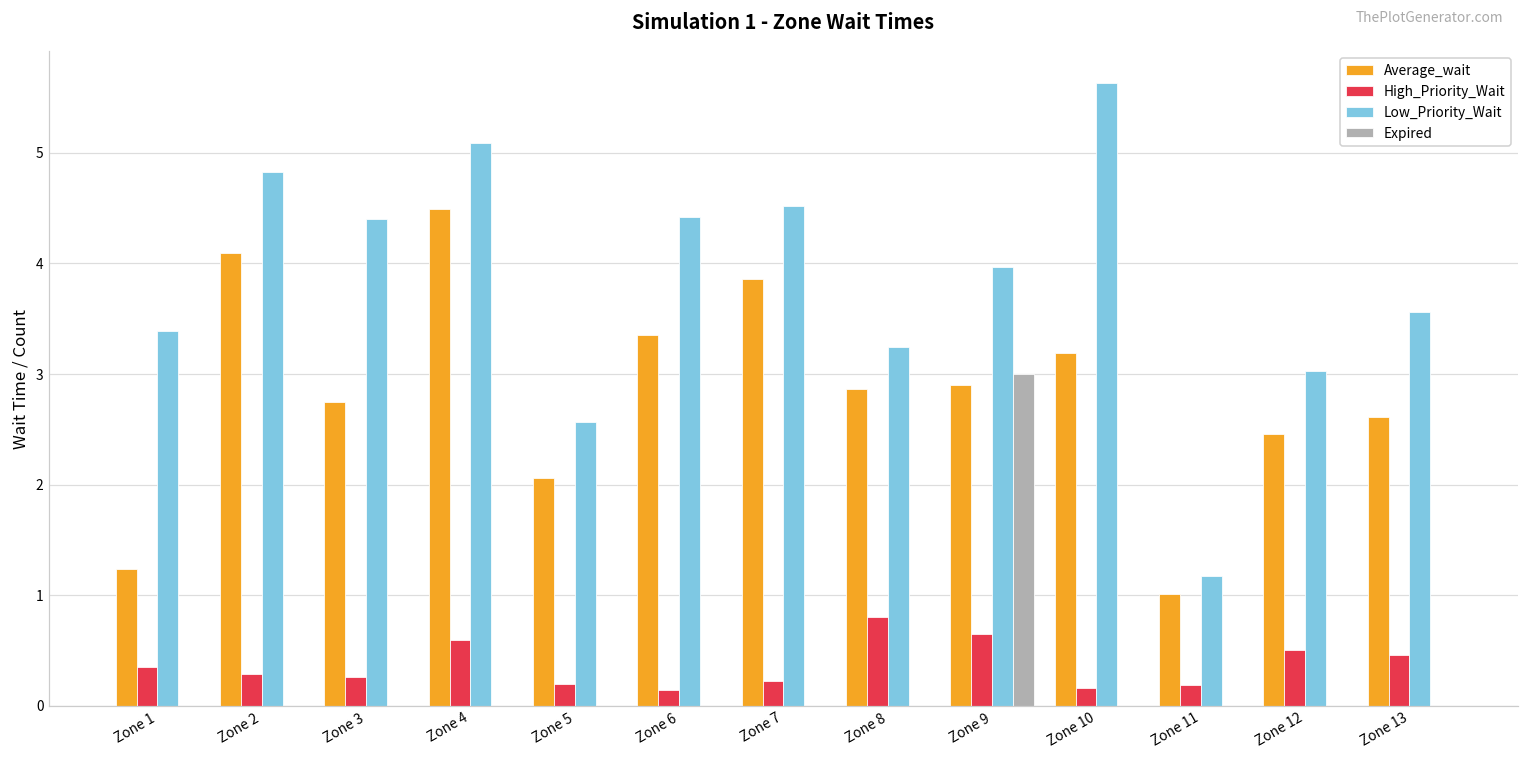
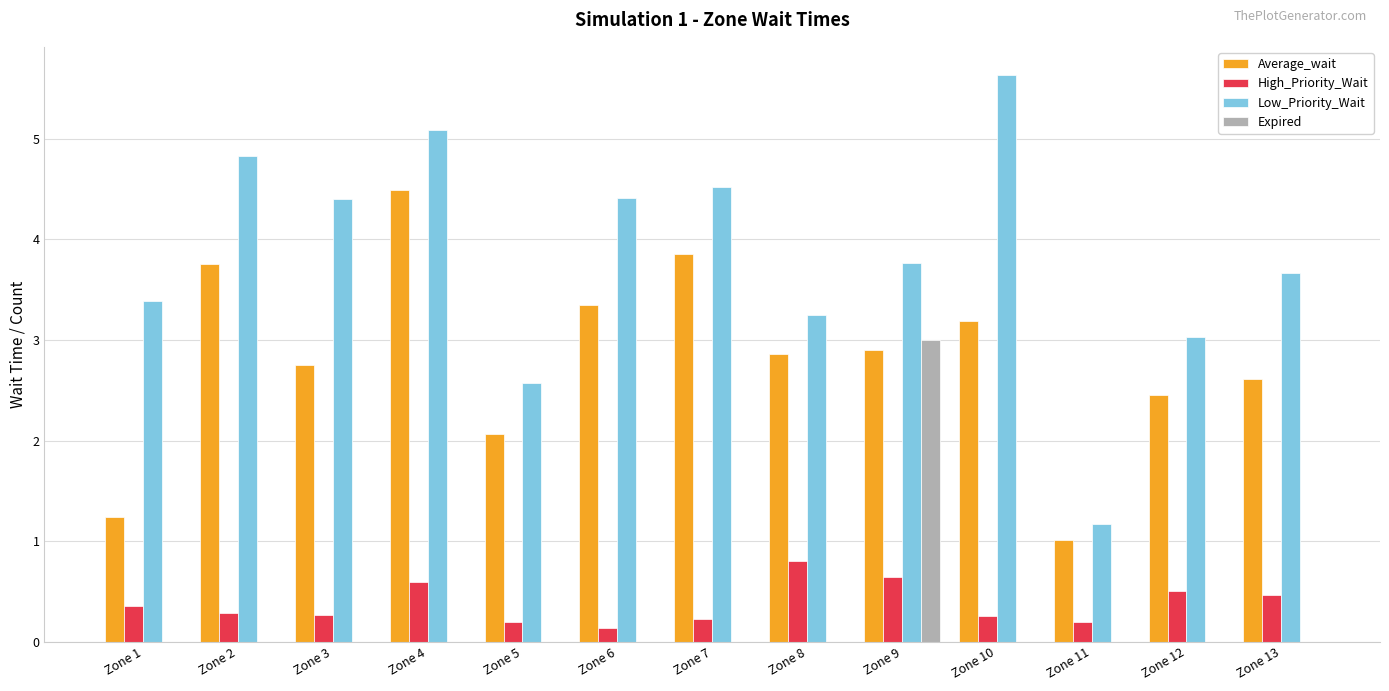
Average_wait, Zone 2: 4.10 -> 3.76
Low_Priority_Wait, Zone 9: 3.97 -> 3.77
High_Priority_Wait, Zone 10: 0.16 -> 0.25
Low_Priority_Wait, Zone 13: 3.56 -> 3.66
